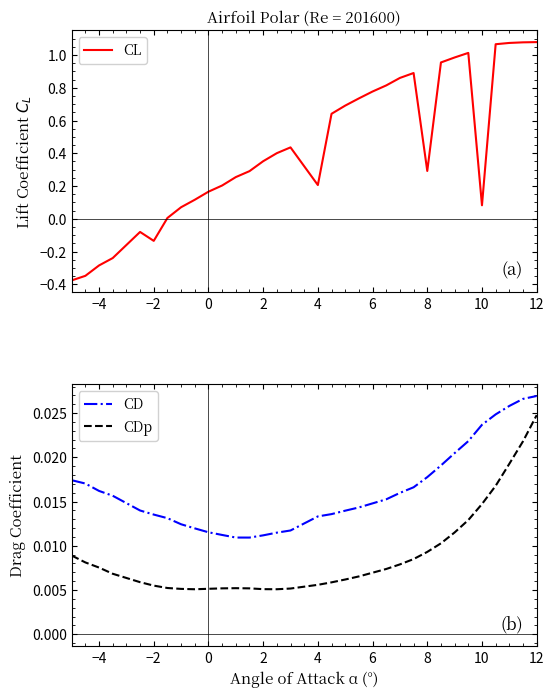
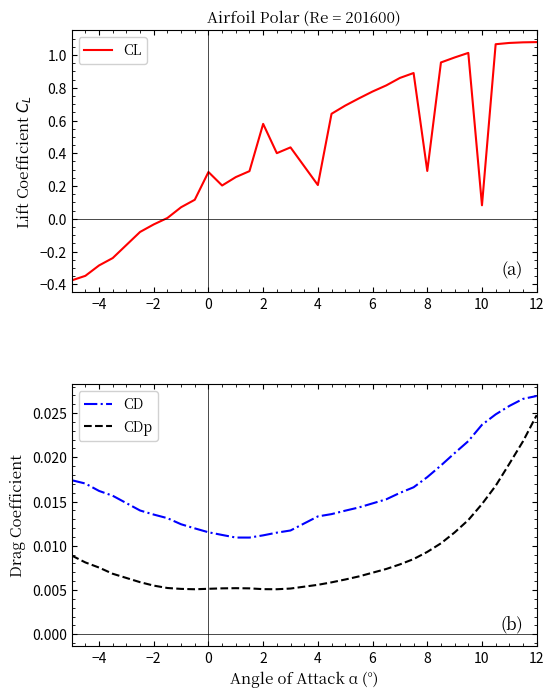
Airfoil Polar (Re = 201600), −2: -0.13 -> -0.03
Airfoil Polar (Re = 201600), 0: 0.17 -> 0.29
Airfoil Polar (Re = 201600), 2: 0.35 -> 0.58
